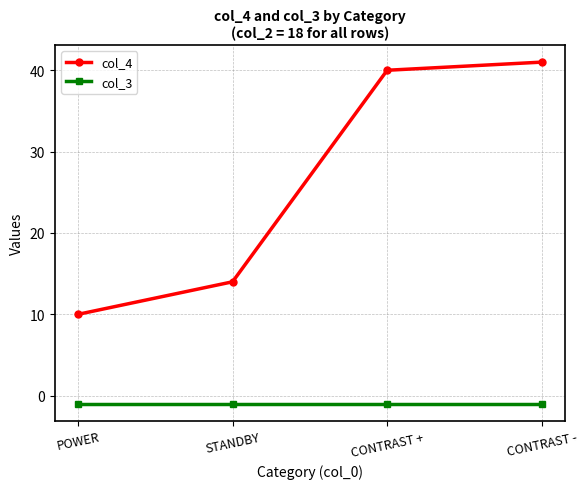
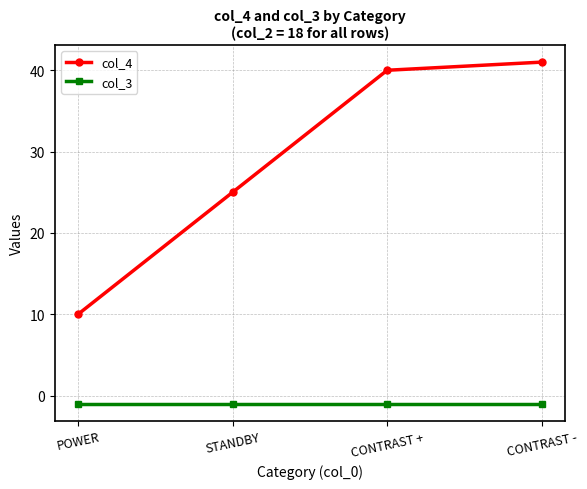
col_4, STANDBY: 14 -> 25
